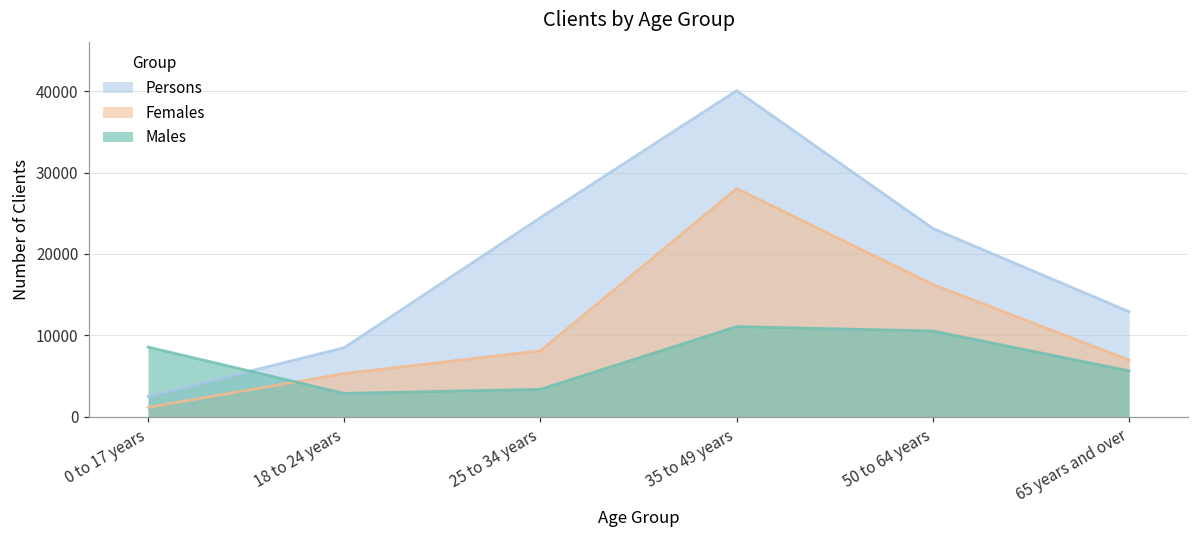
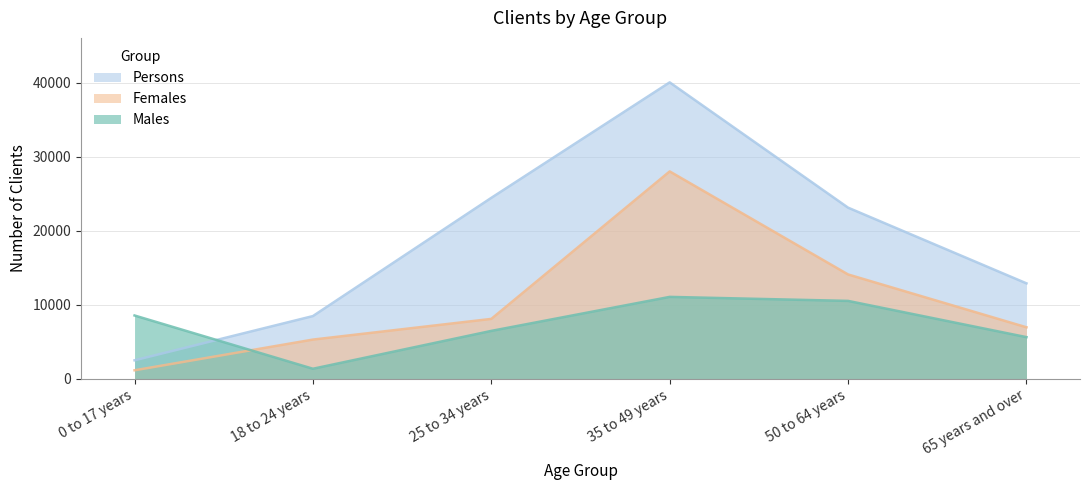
Males, 18 to 24 years: 3000 -> 1000
Males, 25 to 34 years: 3000 -> 6000
Females, 50 to 64 years: 16000 -> 14000
